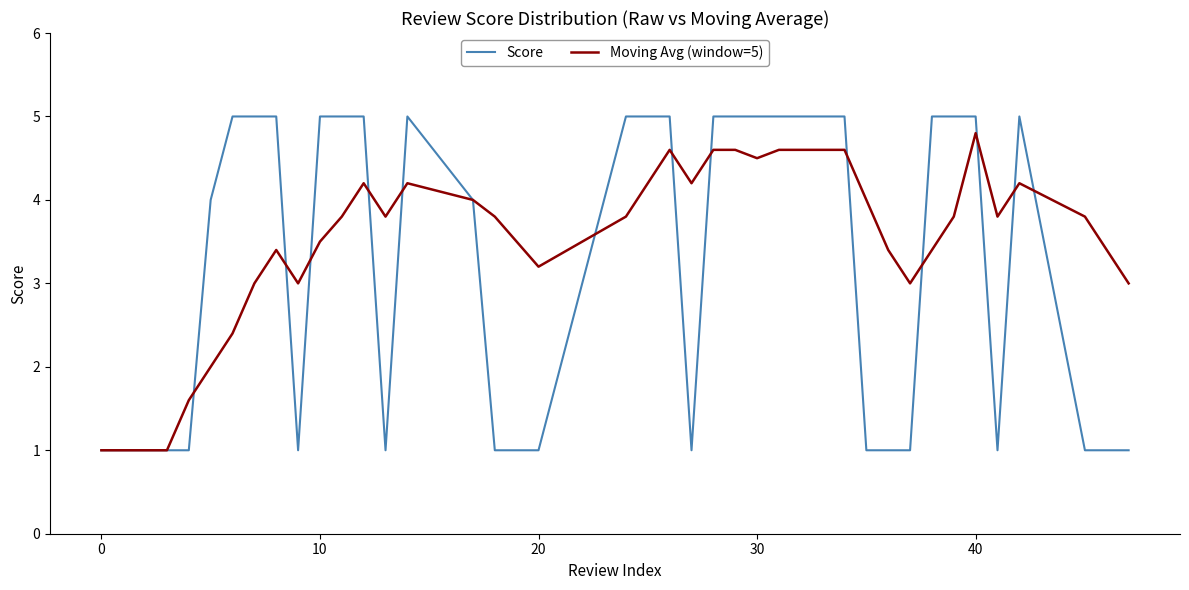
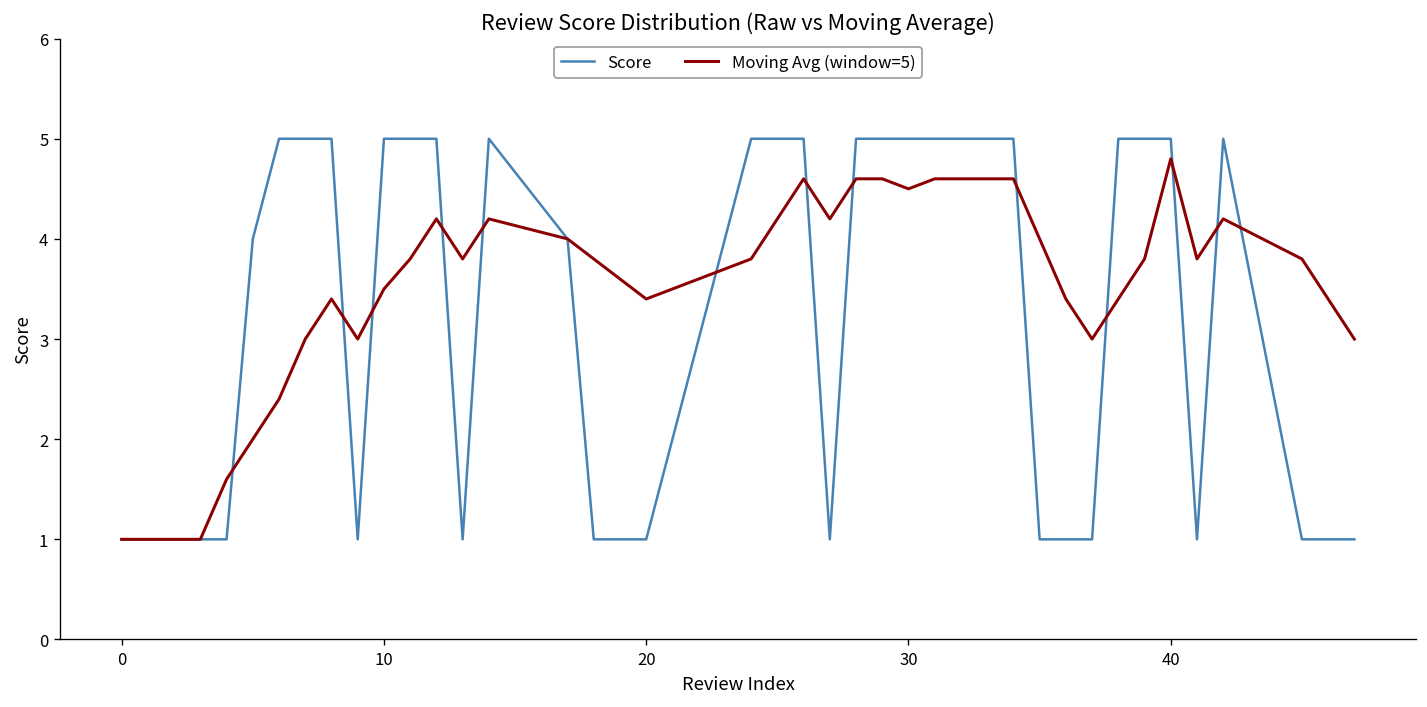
Moving Avg (window=5), 20: 3.2 -> 3.4
